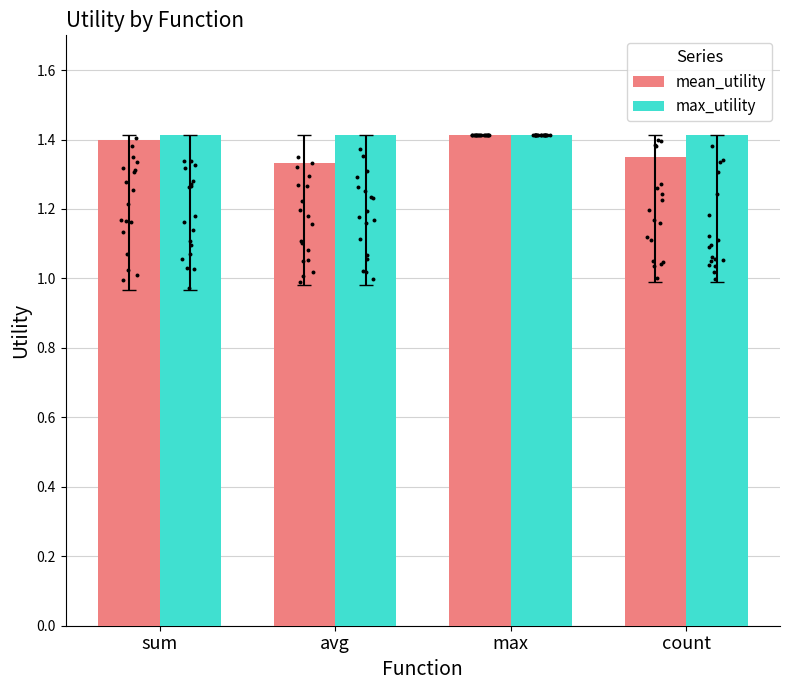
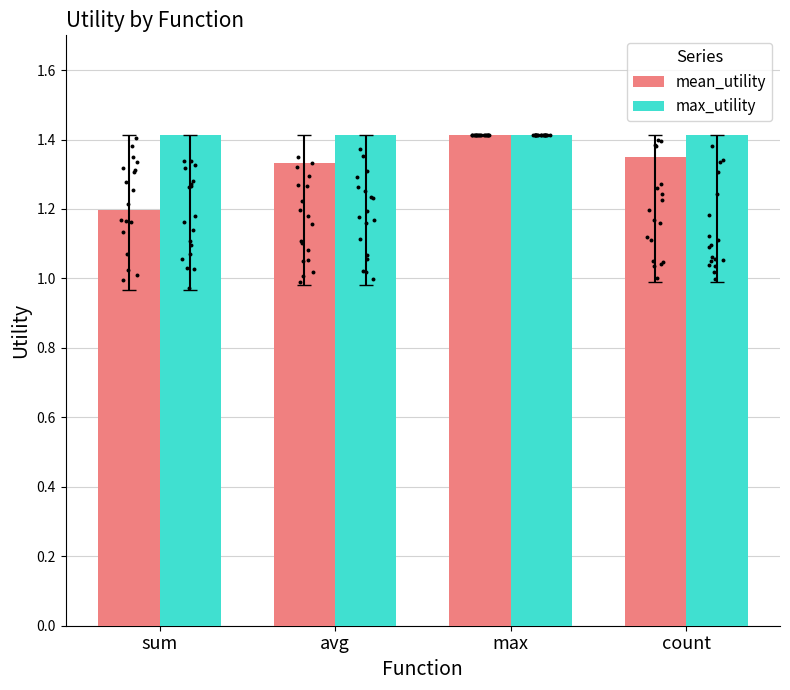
mean_utility, sum: 1.40 -> 1.20
